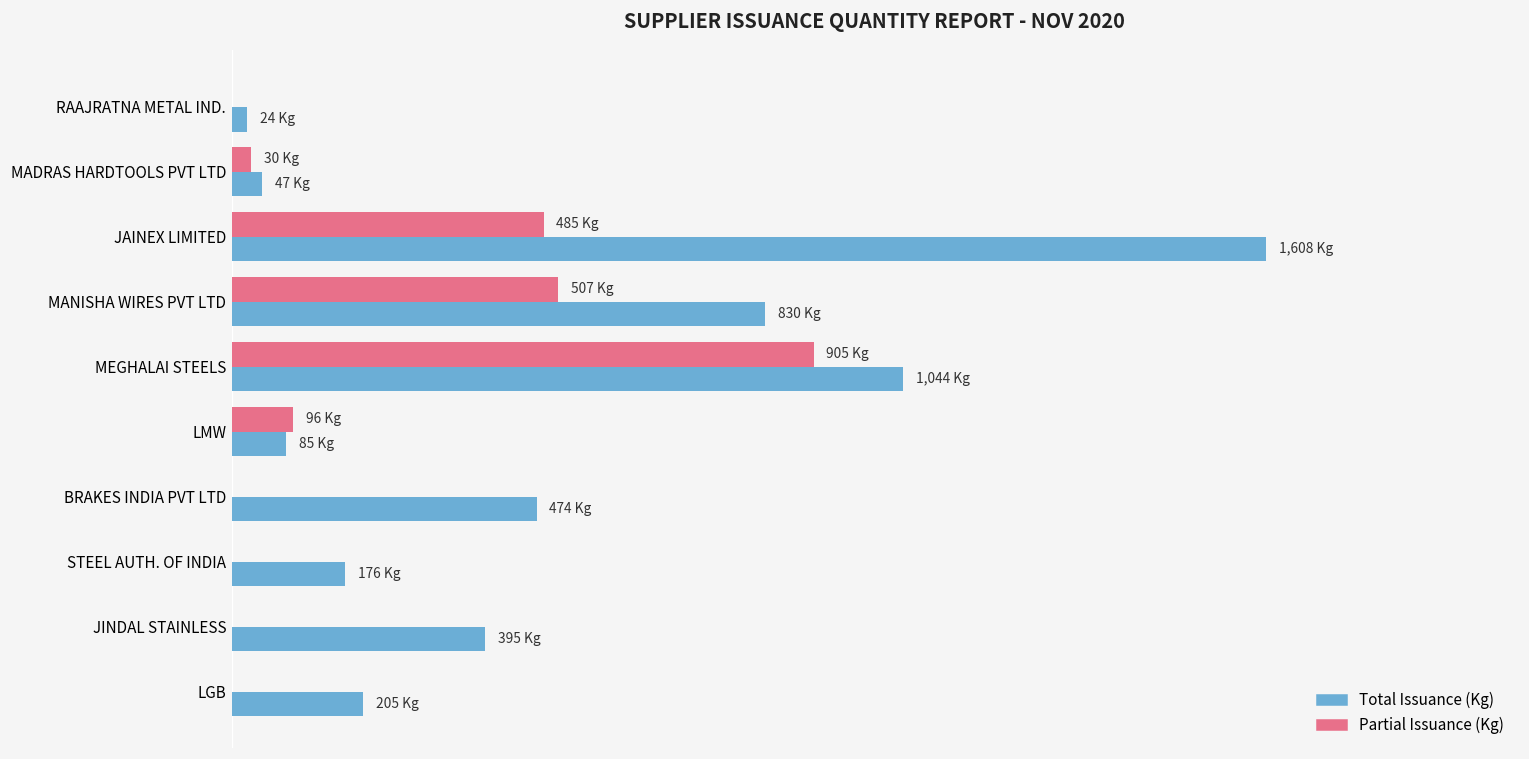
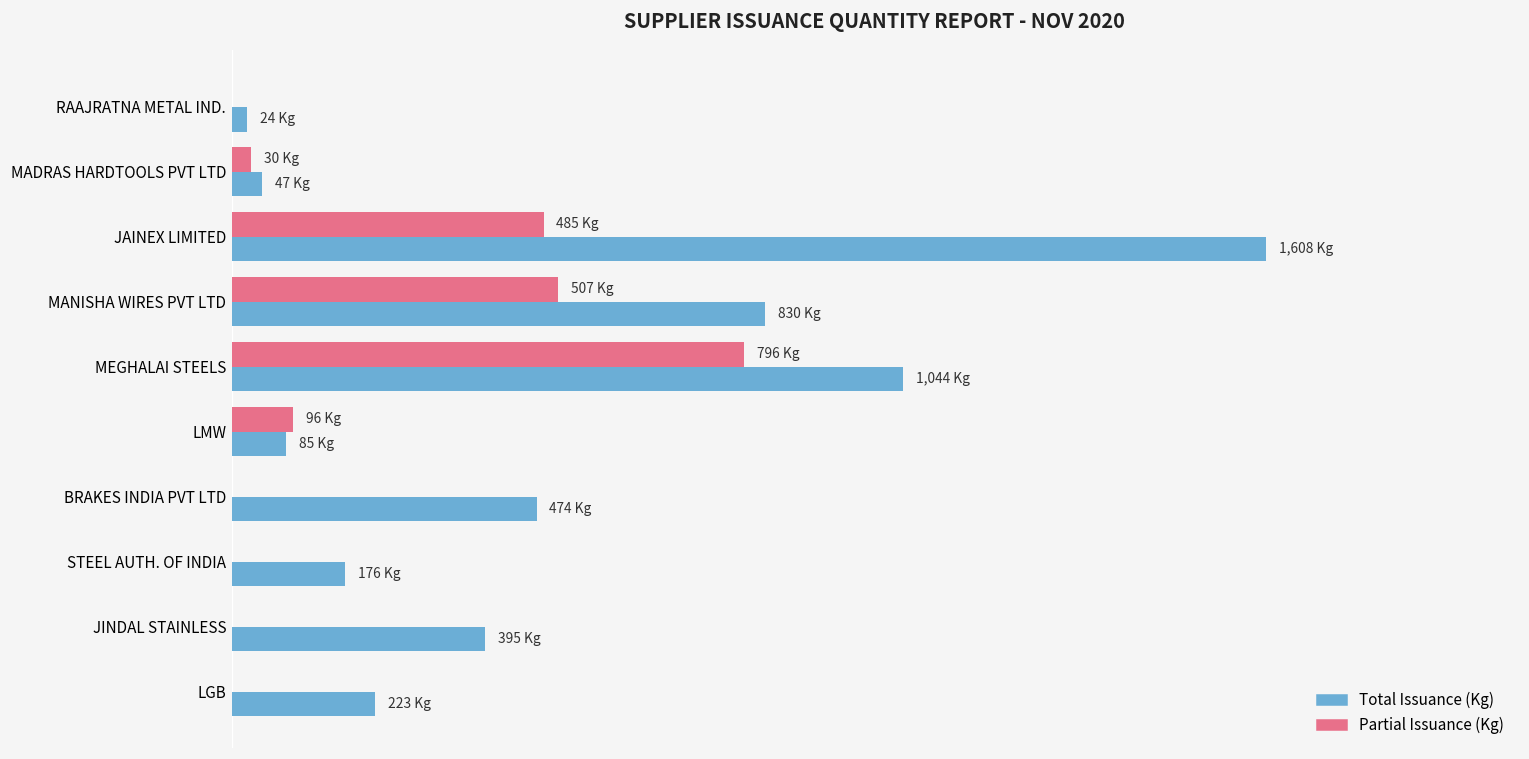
Partial Issuance (Kg), MEGHALAI STEELS: 905 -> 796
Total Issuance (Kg), LGB: 205 -> 223
